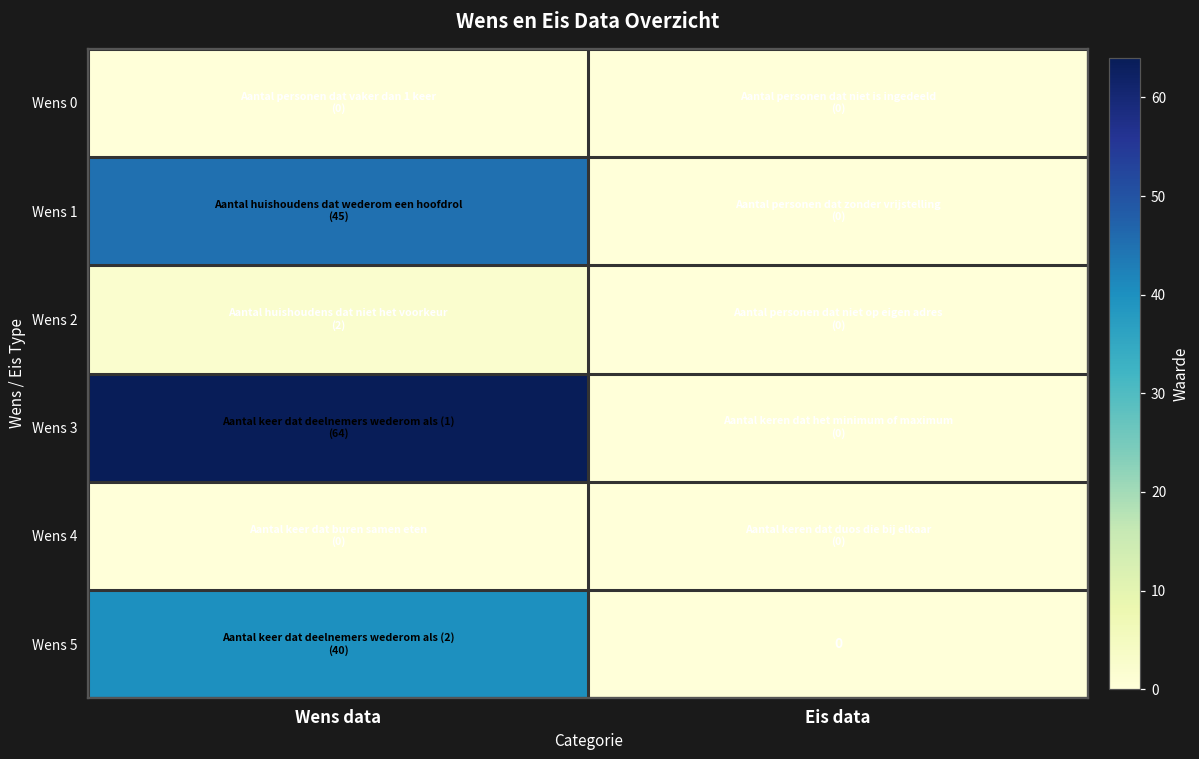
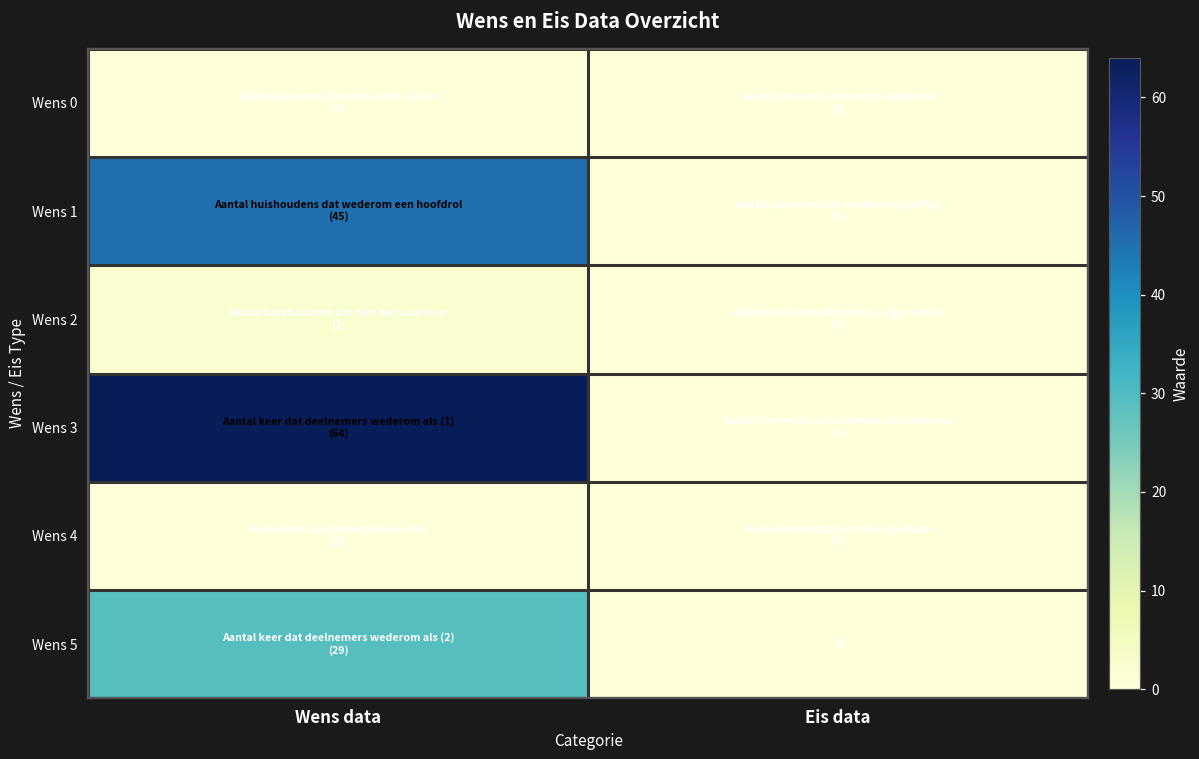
Wens 5, Wens data: (40) -> (29)
